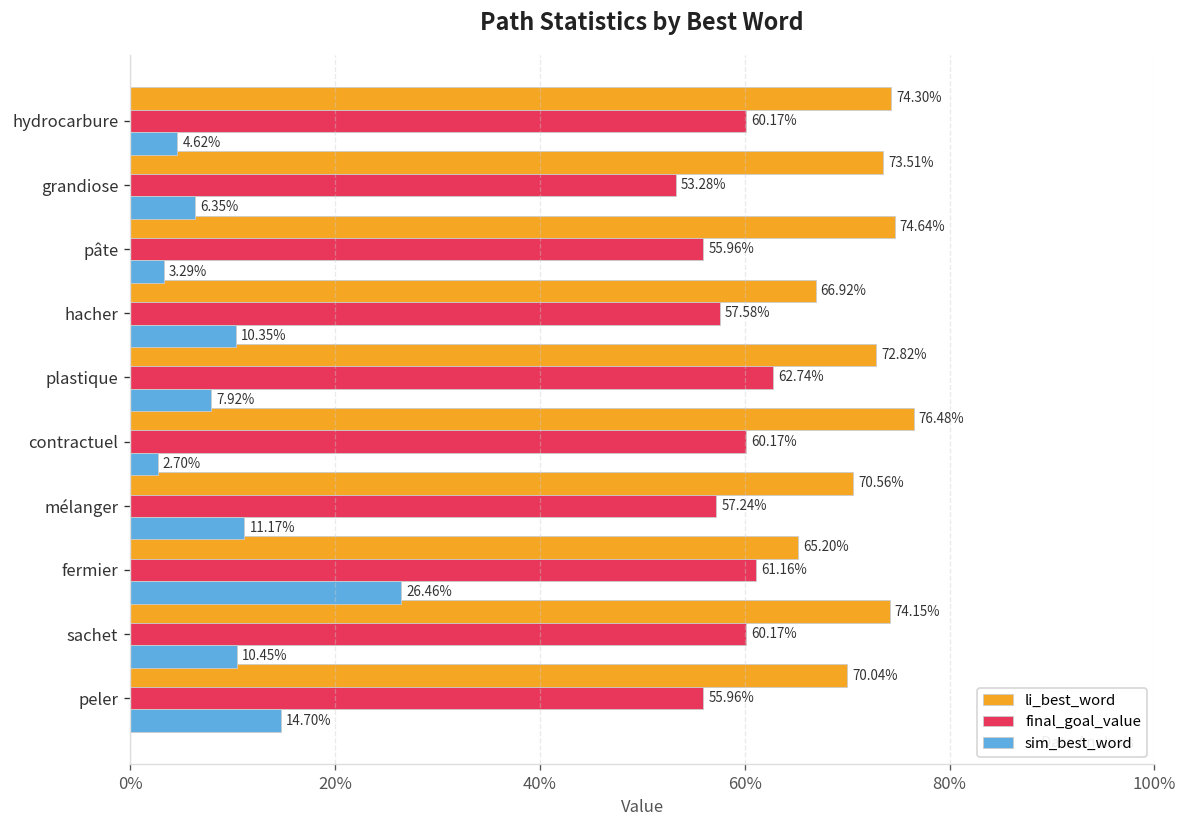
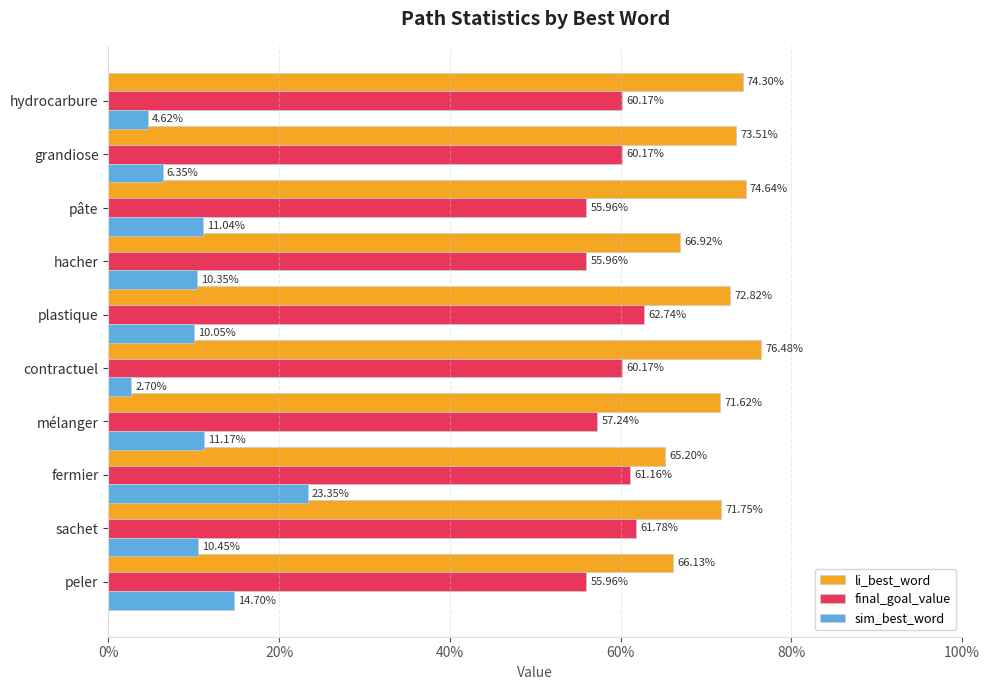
final_goal_value, grandiose: 53.28% -> 60.17%
sim_best_word, pâte: 3.29% -> 11.04%
final_goal_value, hacher: 57.58% -> 55.96%
sim_best_word, plastique: 7.92% -> 10.05%
li_best_word, mélanger: 70.56% -> 71.62%
sim_best_word, fermier: 26.46% -> 23.35%
li_best_word, sachet: 74.15% -> 71.75%
final_goal_value, sachet: 60.17% -> 61.78%
li_best_word, peler: 70.04% -> 66.13%
